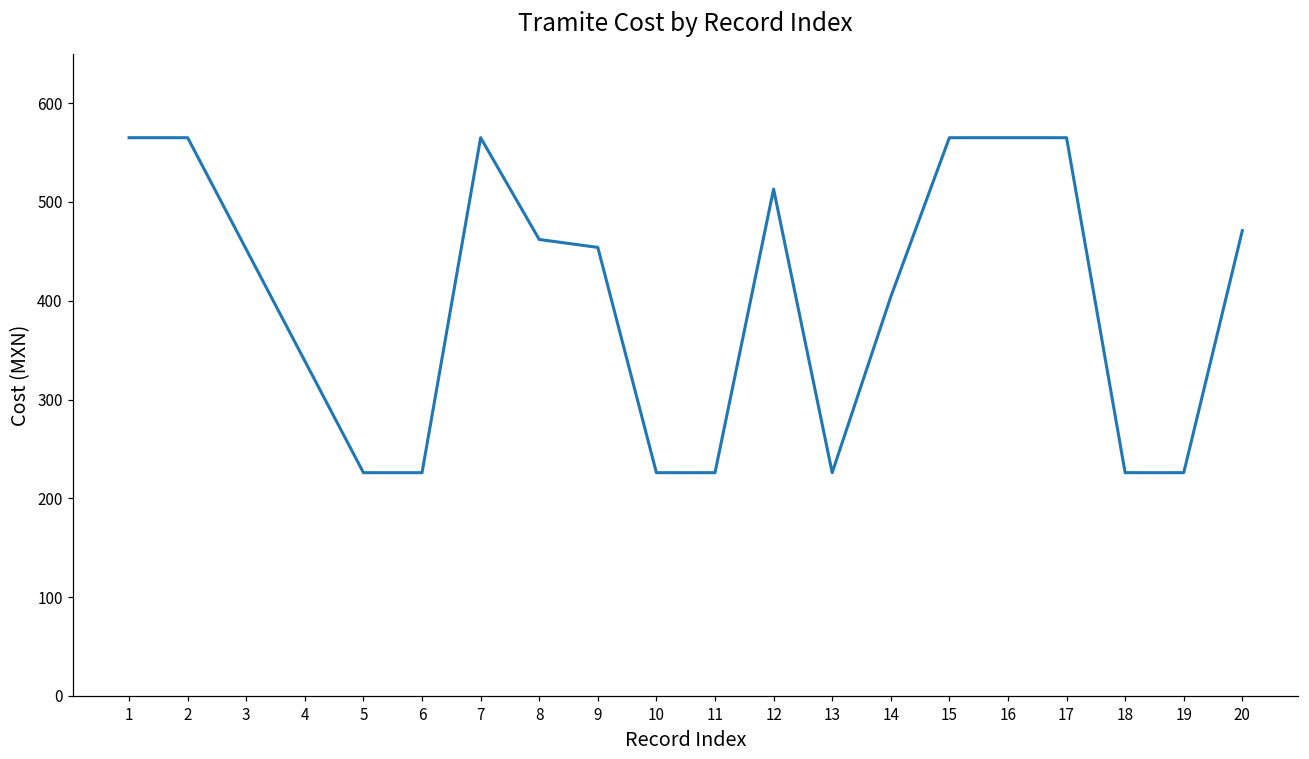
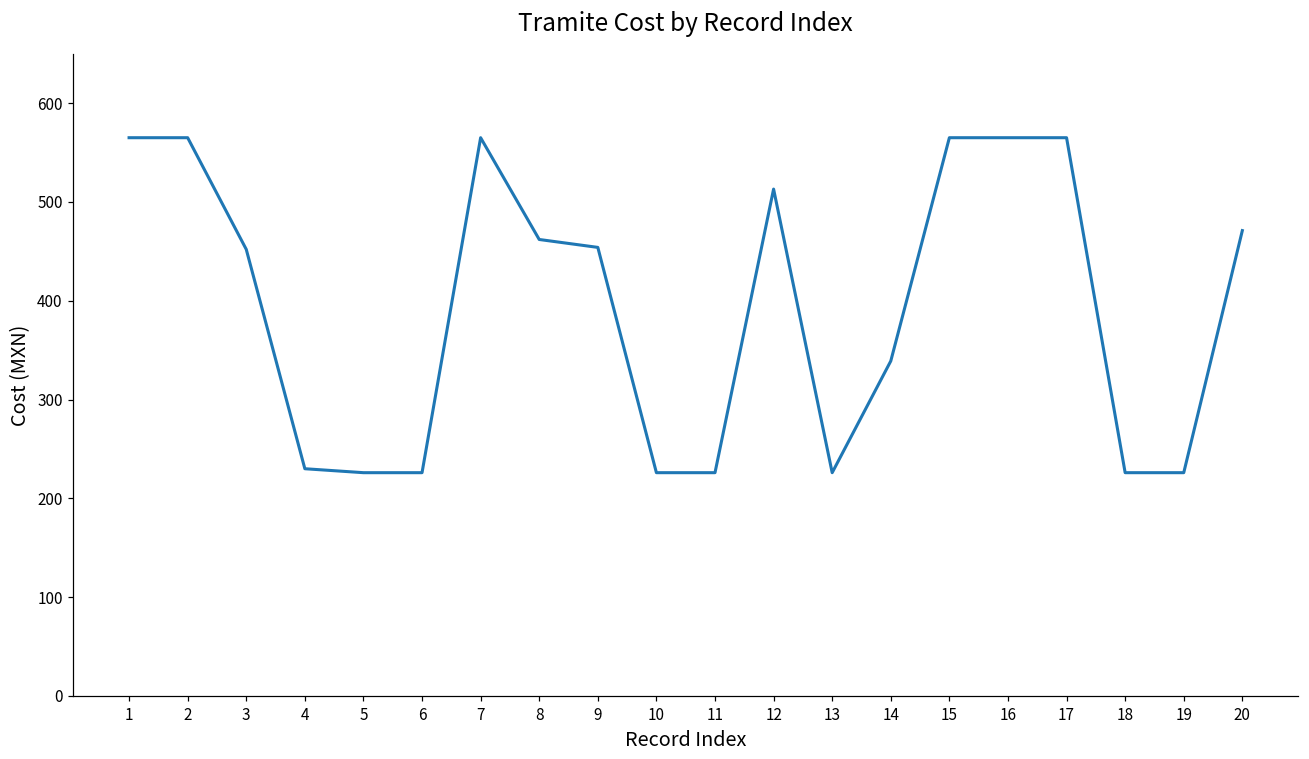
4: 340 -> 230
14: 400 -> 340
